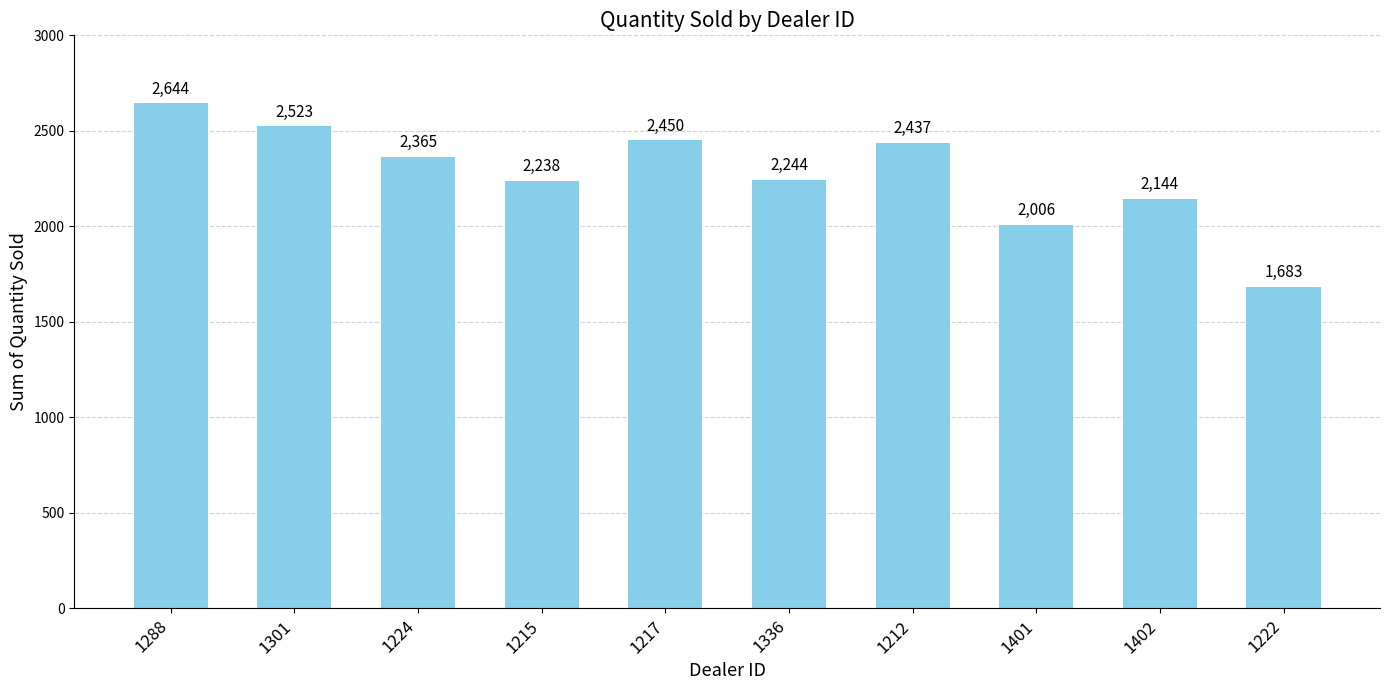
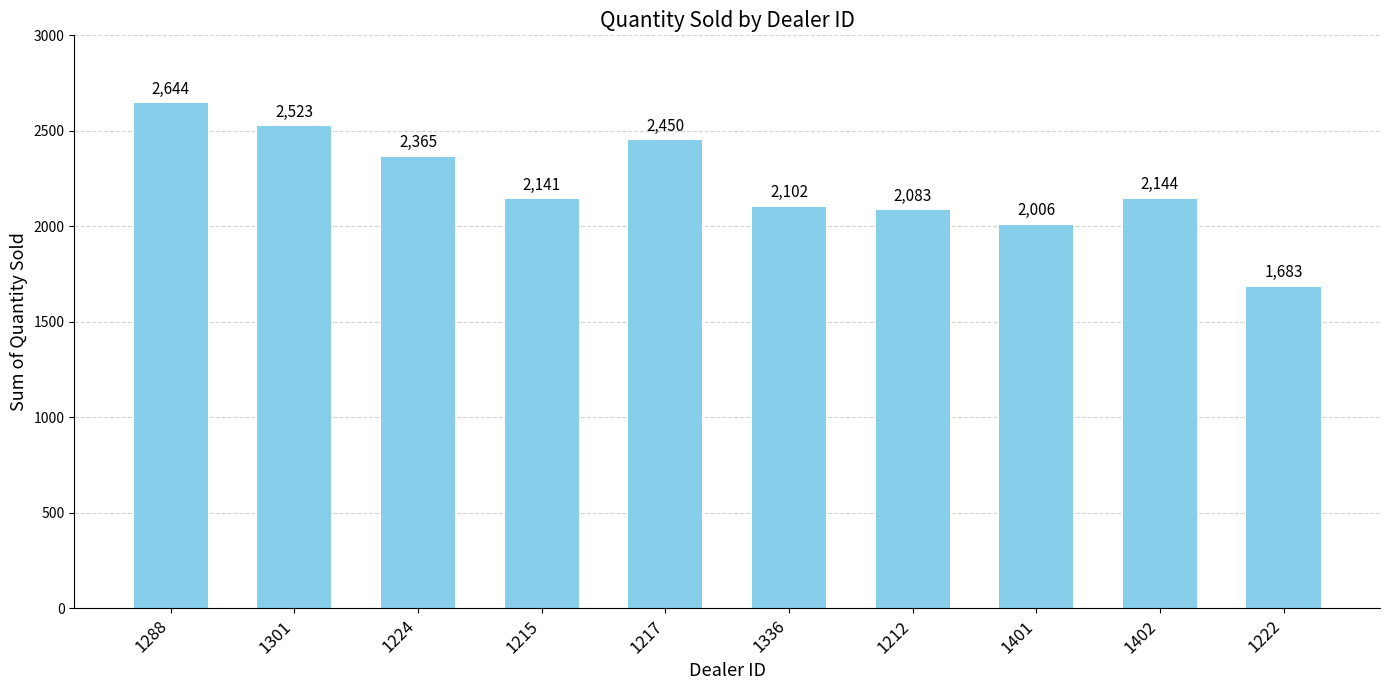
1215: 2,238 -> 2,141
1336: 2,244 -> 2,102
1212: 2,437 -> 2,083
